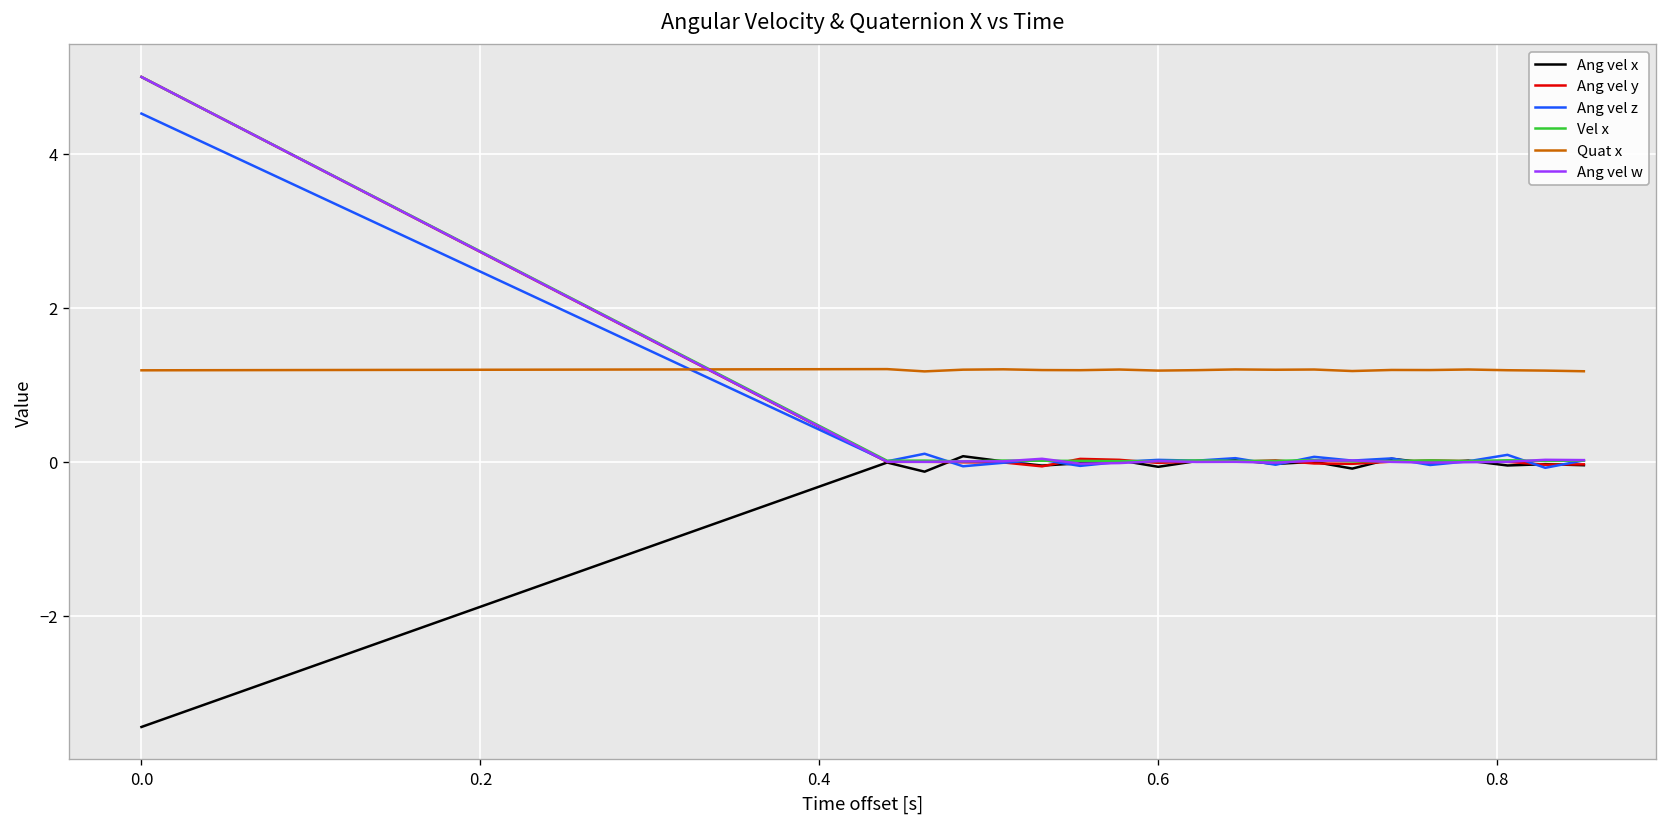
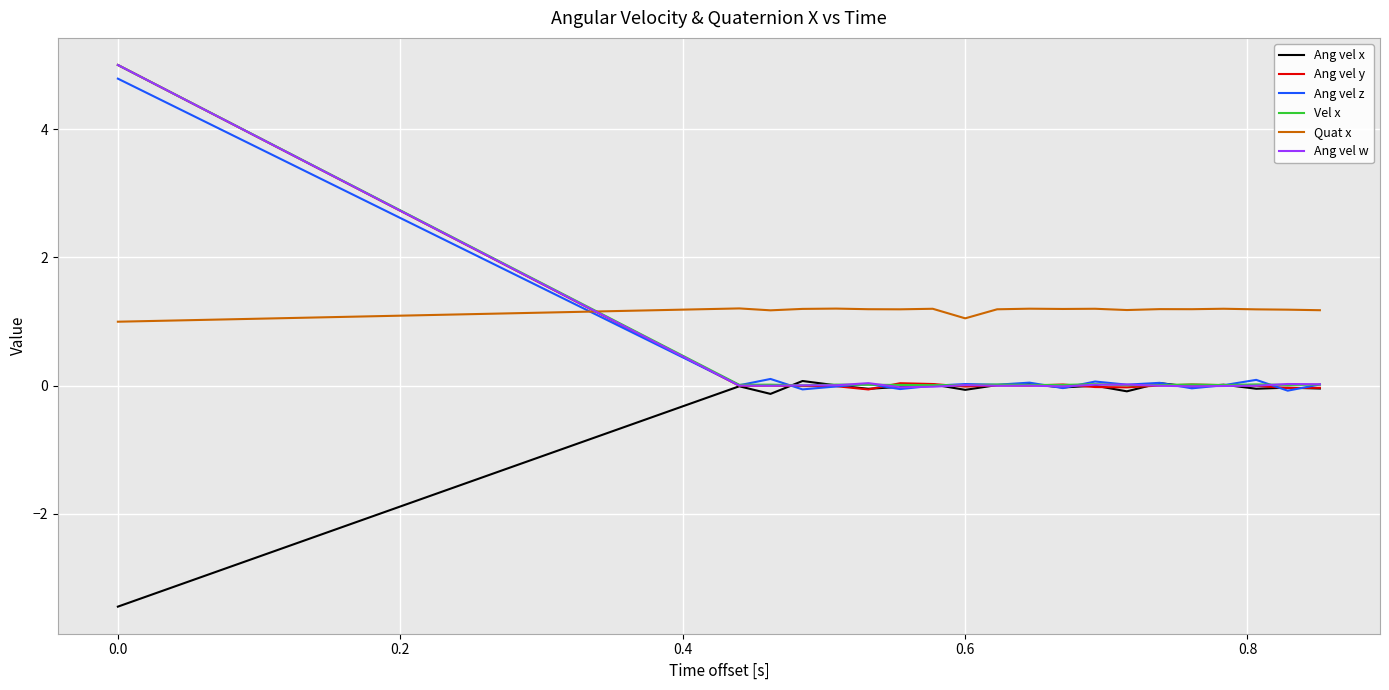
Ang vel z, 0.0: 4.5 -> 4.8
Quat x, 0.0: 1.2 -> 1.0
Quat x, 0.6: 1.2 -> 1.0
